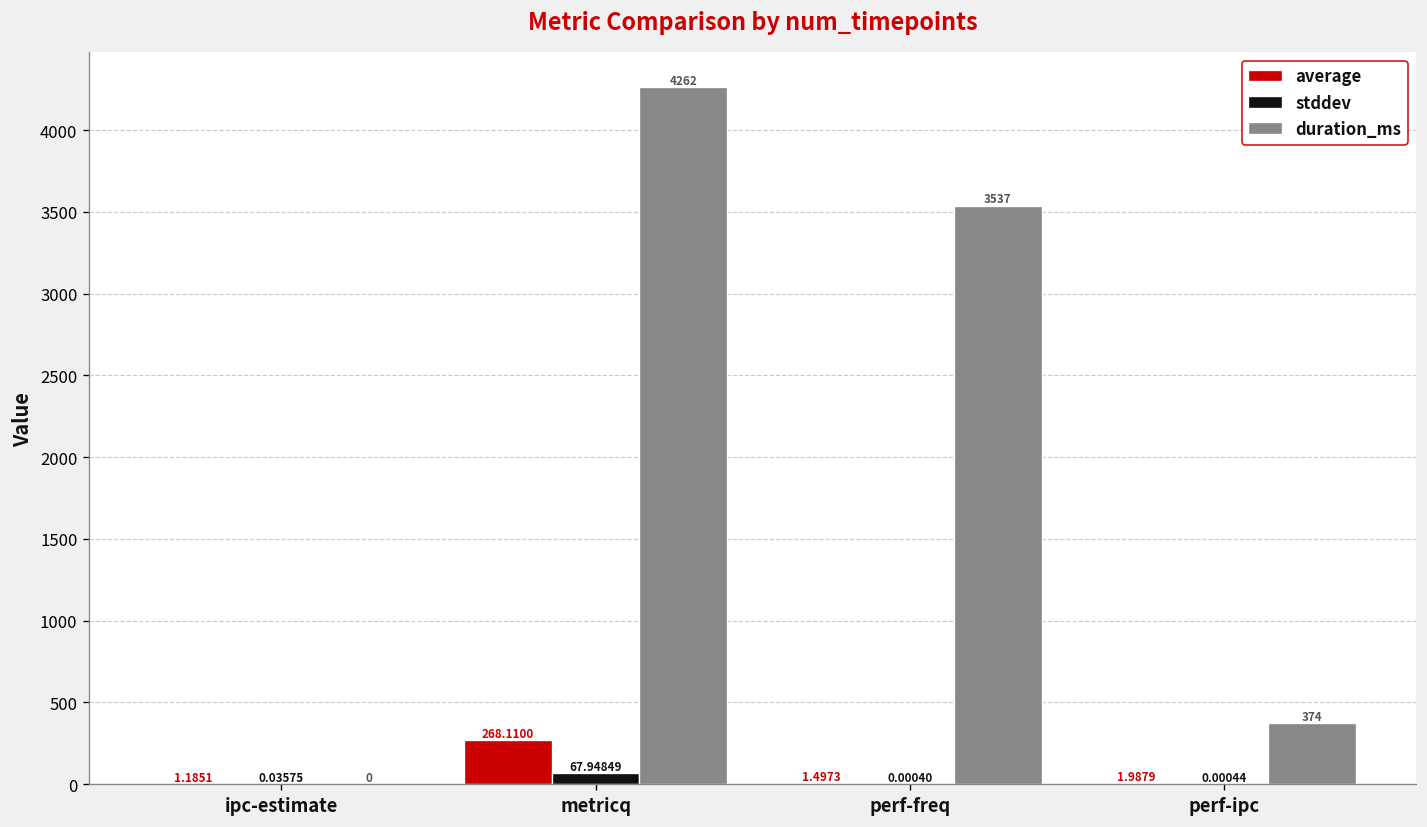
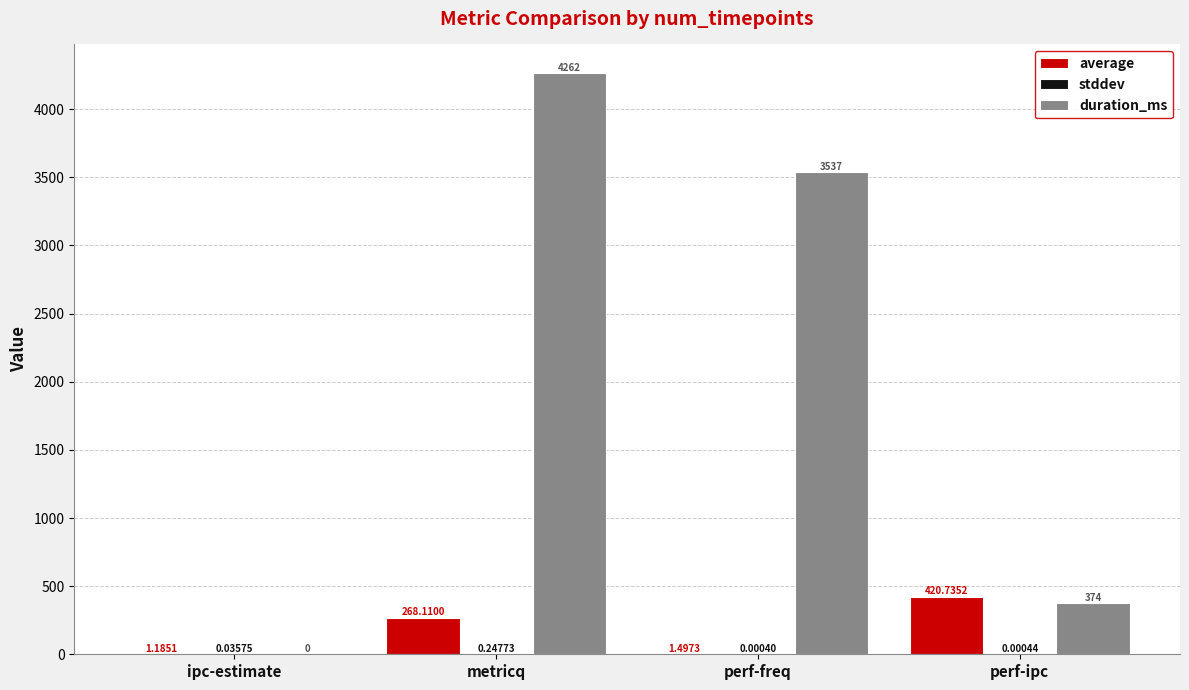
stddev, metricq: 67.94849 -> 0.24773
average, perf-ipc: 1.9879 -> 420.7352
